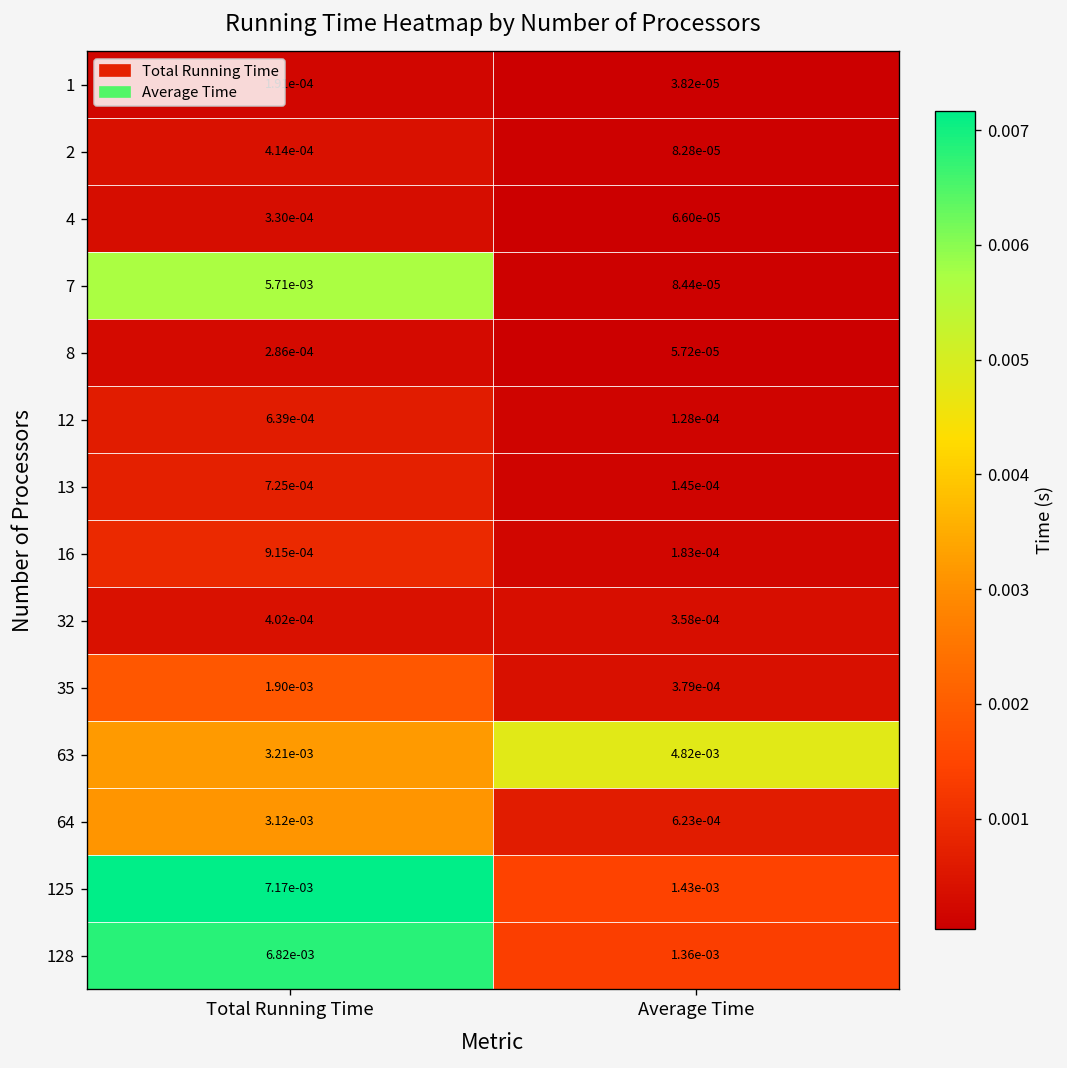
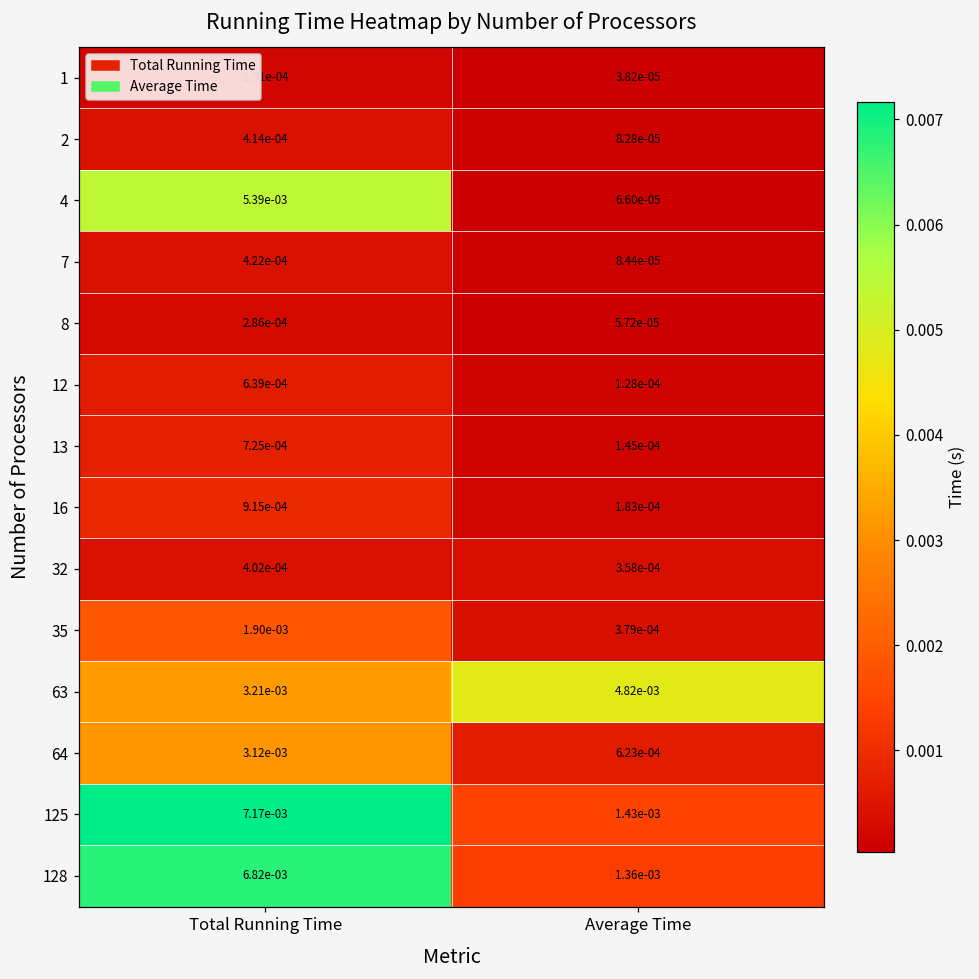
4, Total Running Time: 3.30e-04 -> 5.39e-03
7, Total Running Time: 5.71e-03 -> 4.22e-04
